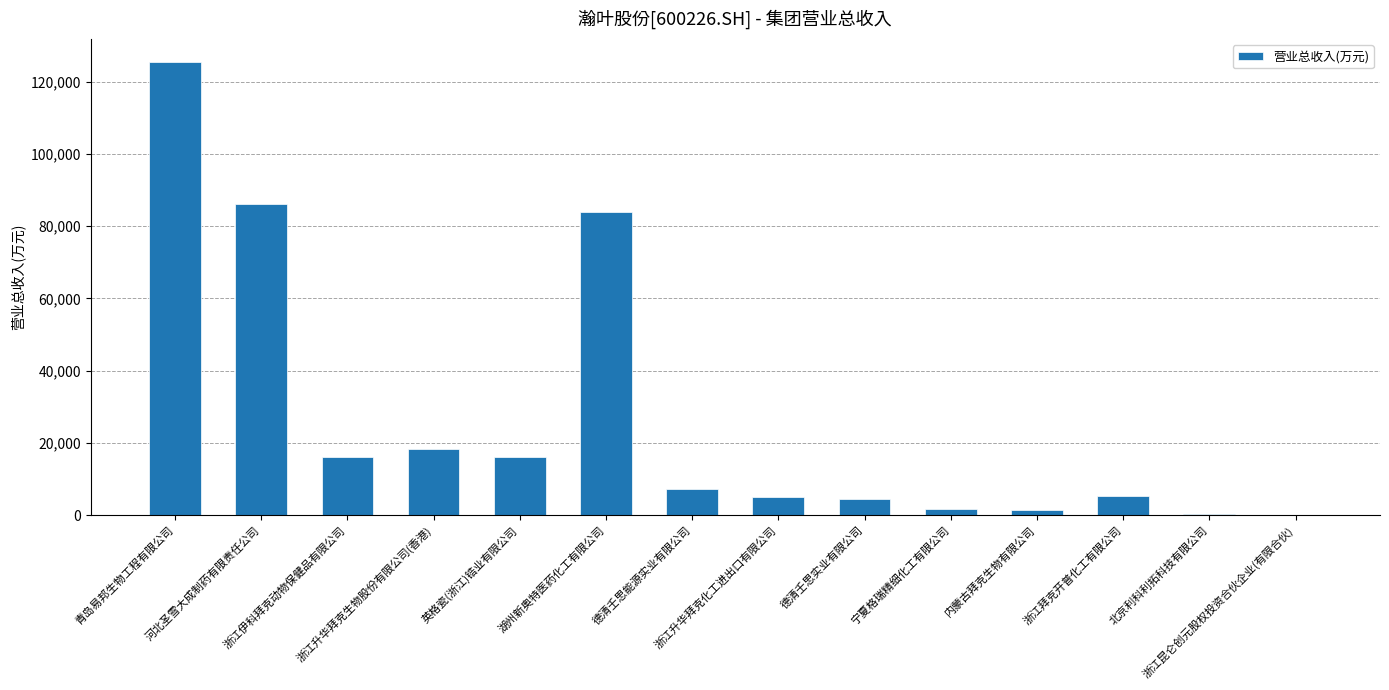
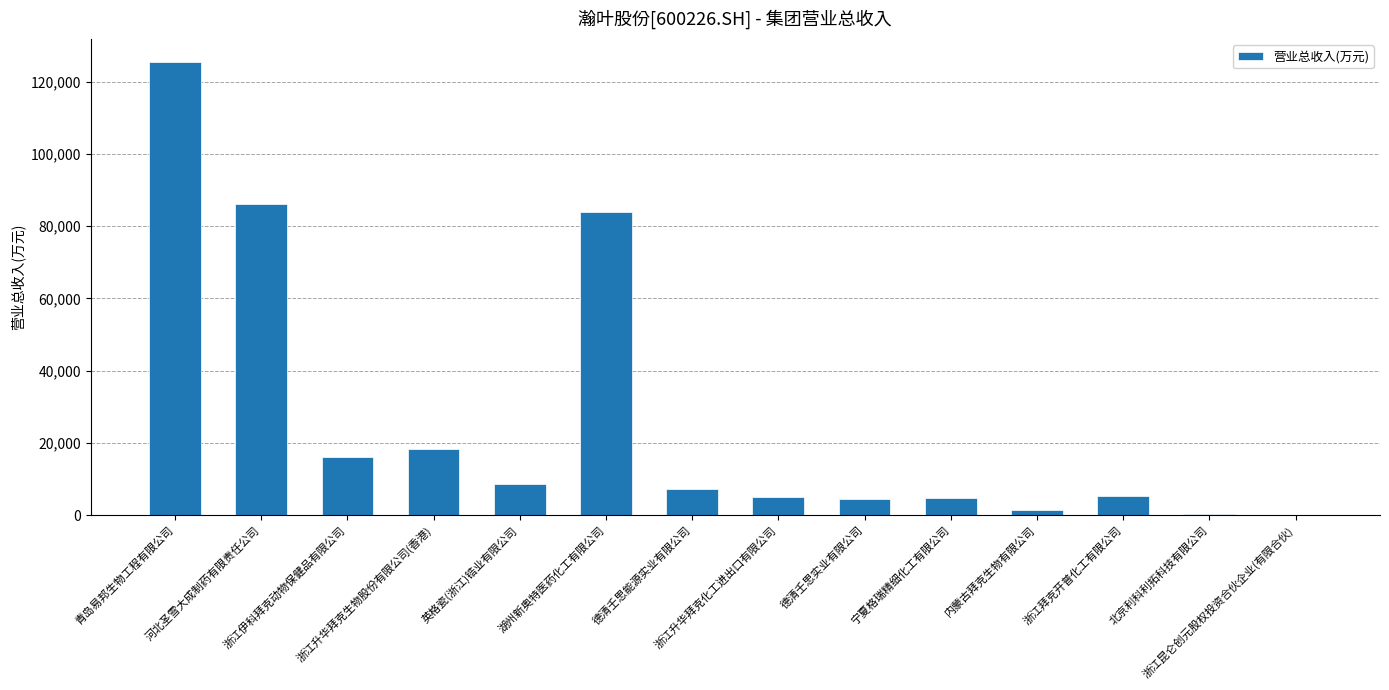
英格瓷(浙江)锆业有限公司: 16,000 -> 9,000
宁夏格瑞精细化工有限公司: 2,000 -> 5,000
